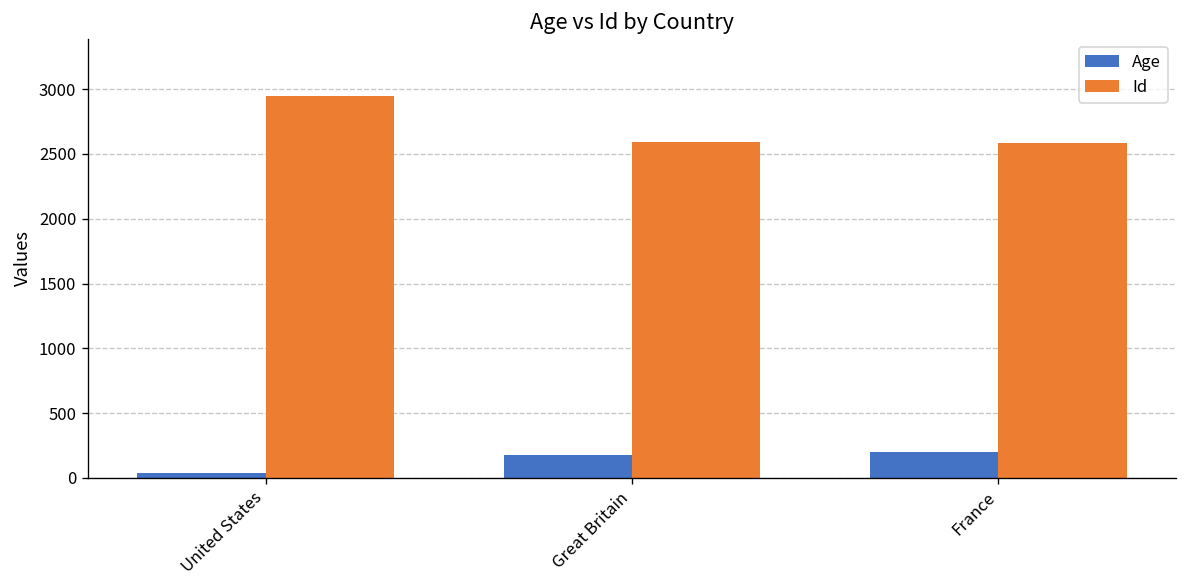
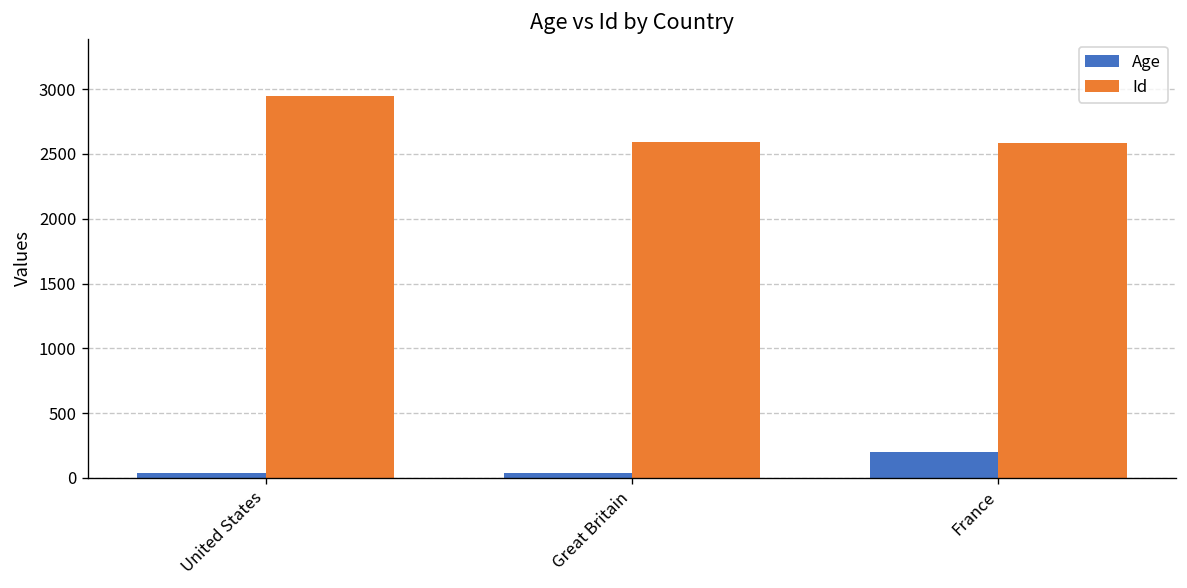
Age, Great Britain: 180 -> 40
